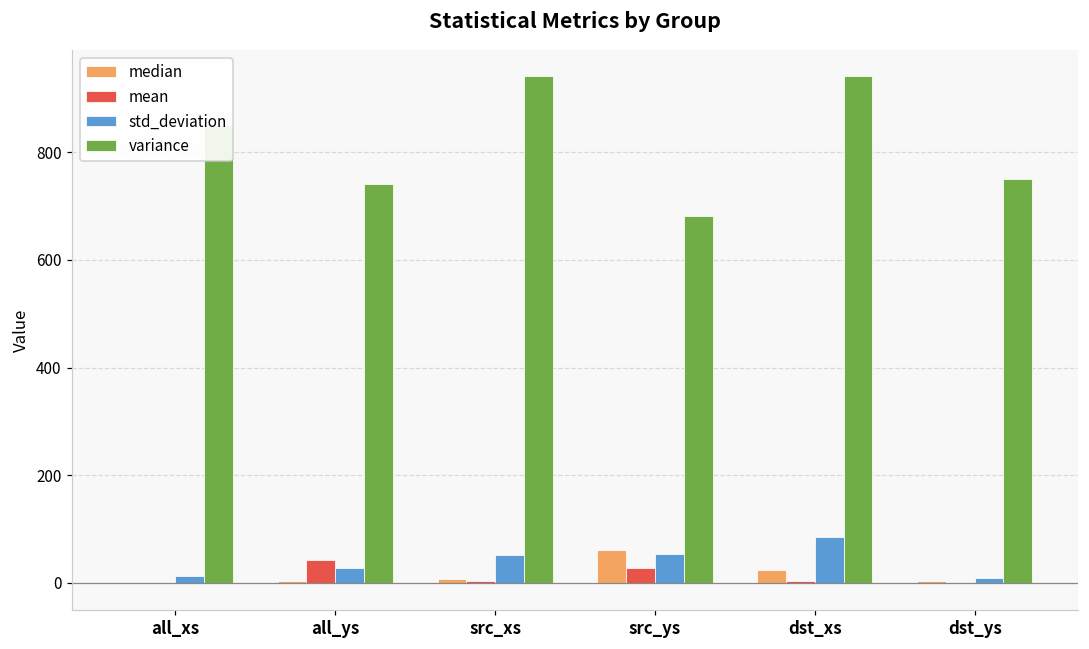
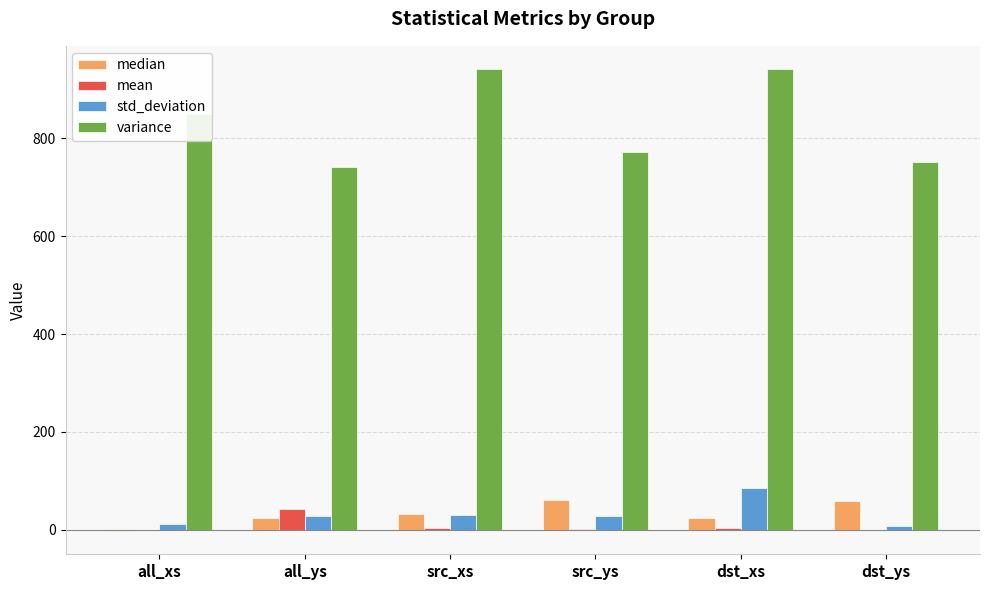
median, all_ys: 0 -> 20
median, src_xs: 10 -> 30
std_deviation, src_xs: 50 -> 30
mean, src_ys: 30 -> 0
std_deviation, src_ys: 50 -> 30
variance, src_ys: 680 -> 770
median, dst_ys: 0 -> 60
